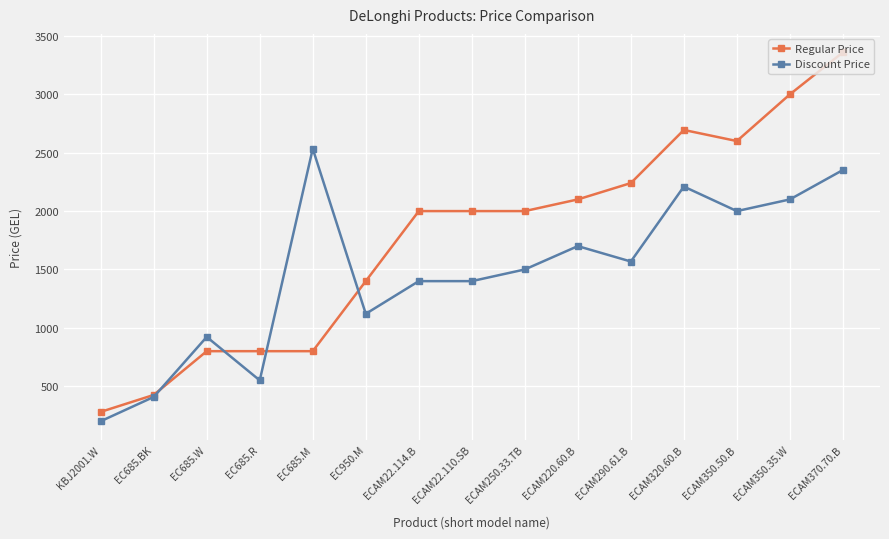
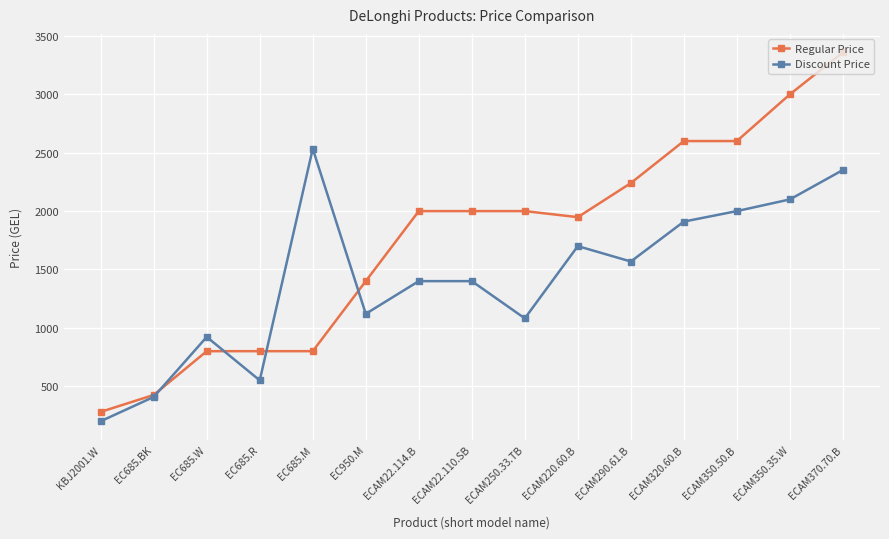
Discount Price, ECAM250.33.TB: 1500 -> 1080
Regular Price, ECAM220.60.B: 2100 -> 1950
Regular Price, ECAM320.60.B: 2690 -> 2600
Discount Price, ECAM320.60.B: 2210 -> 1910
